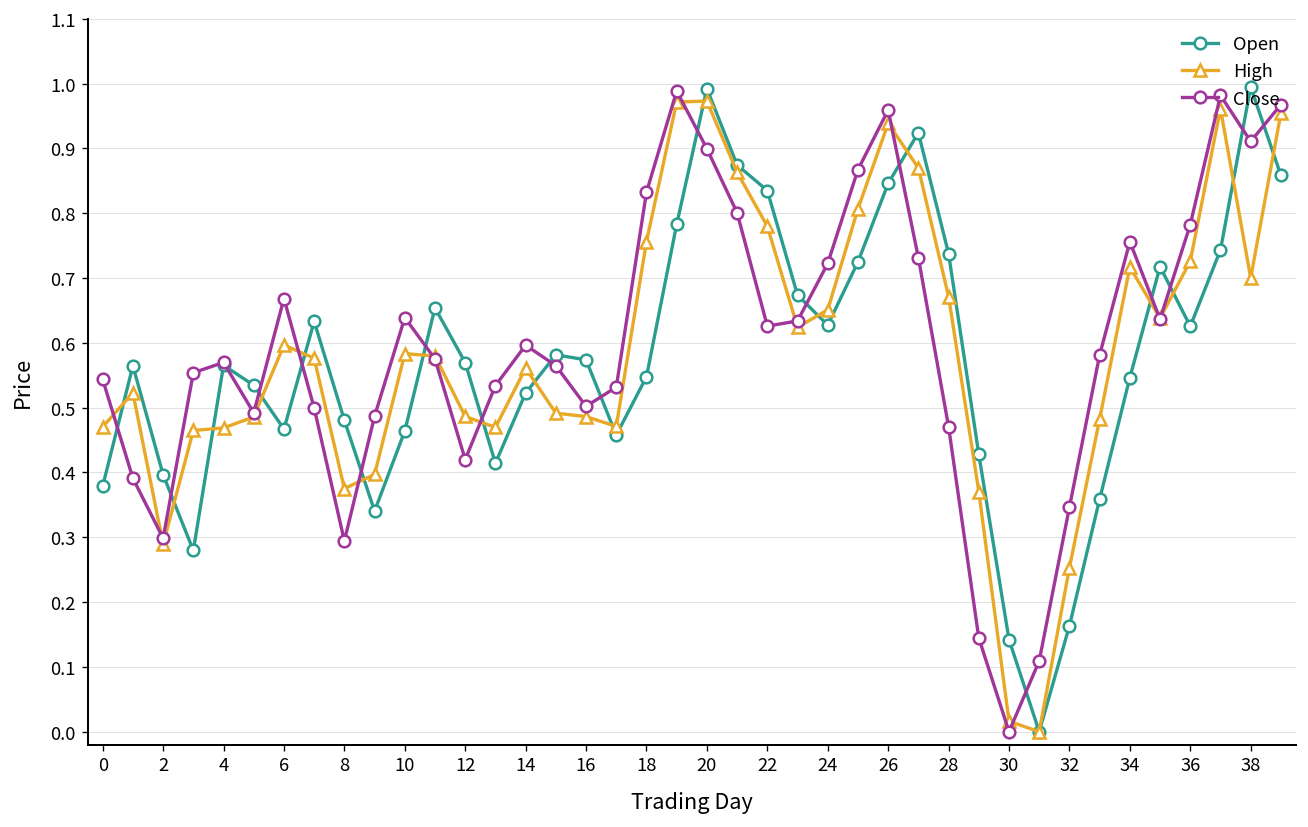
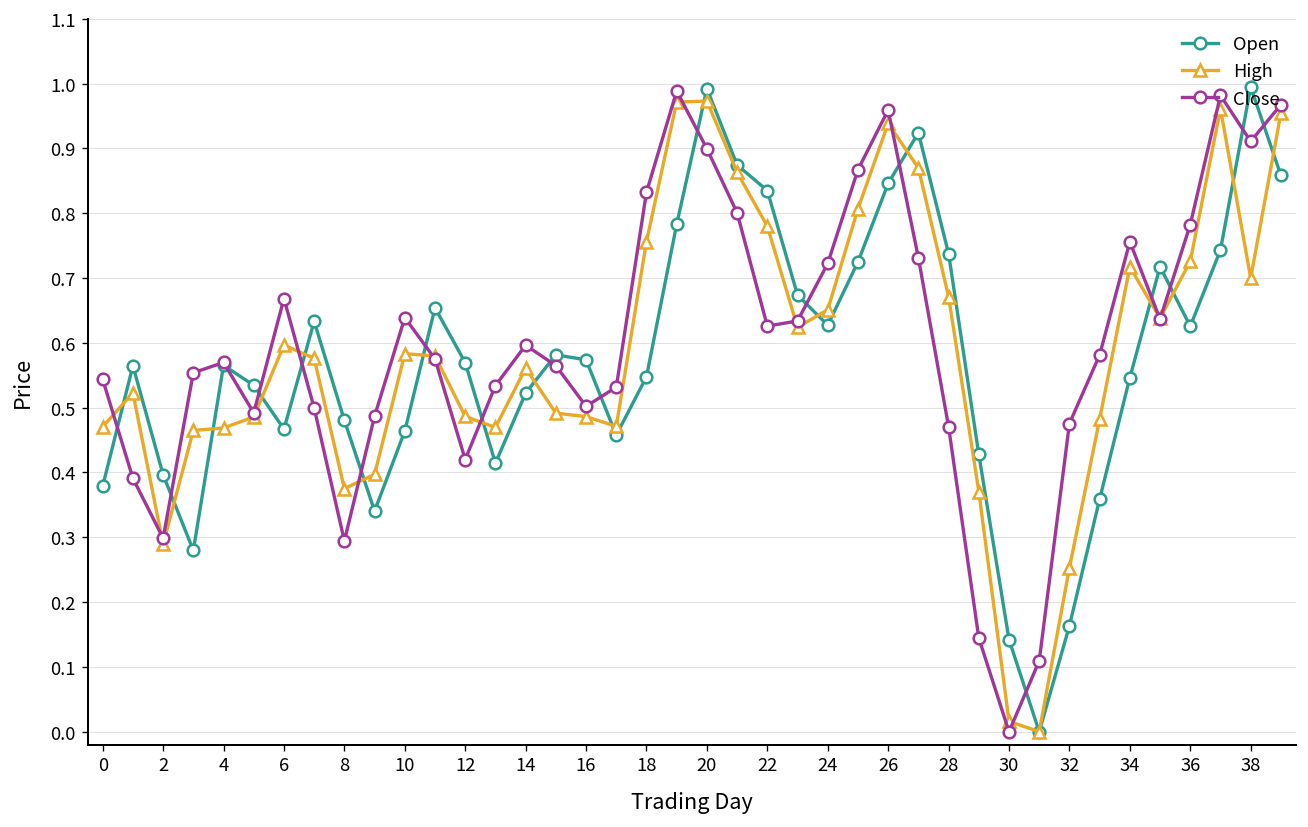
Close, 32: 0.35 -> 0.48
